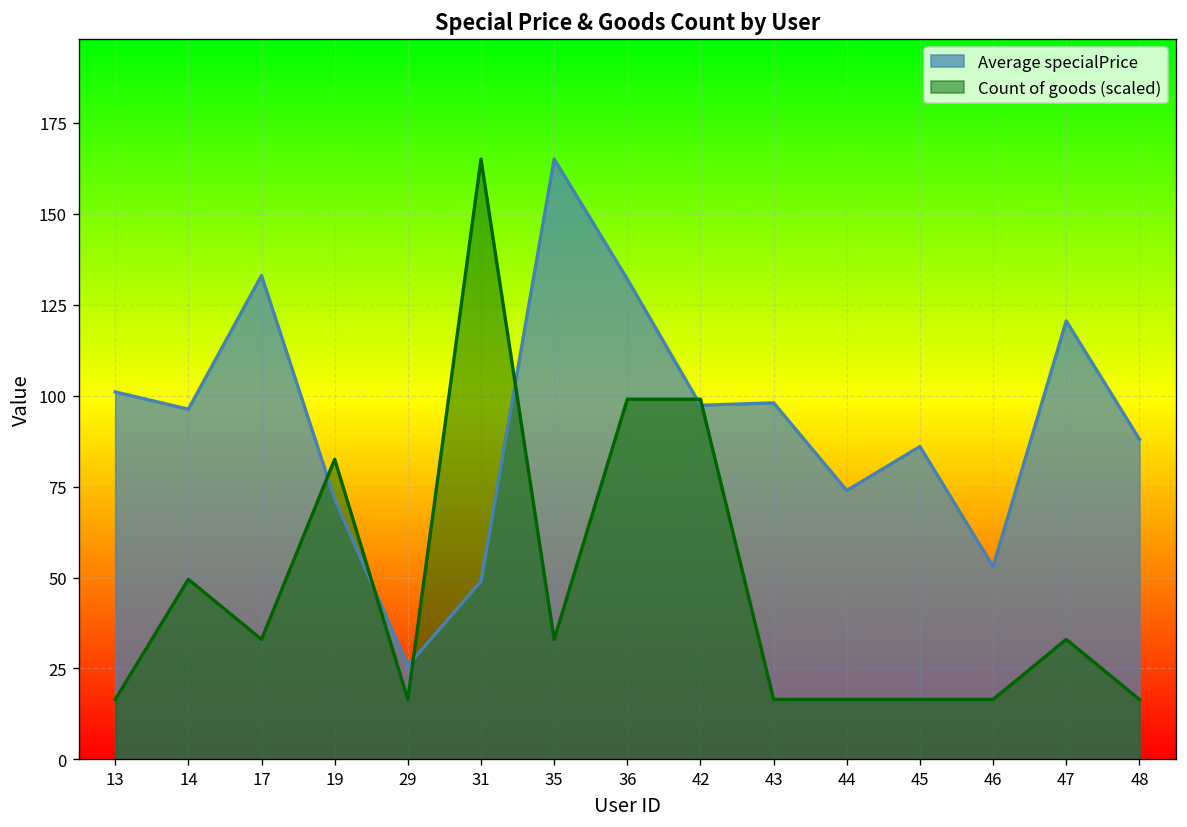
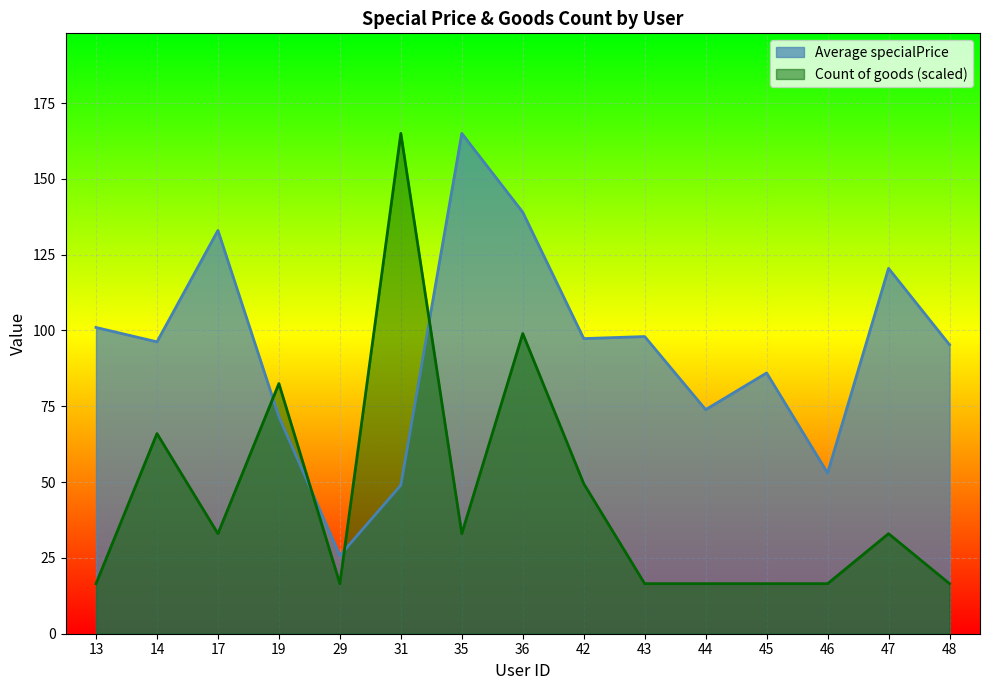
Count of goods (scaled), 14: 50 -> 66
Average specialPrice, 36: 132 -> 139
Count of goods (scaled), 42: 99 -> 50
Average specialPrice, 48: 88 -> 95
